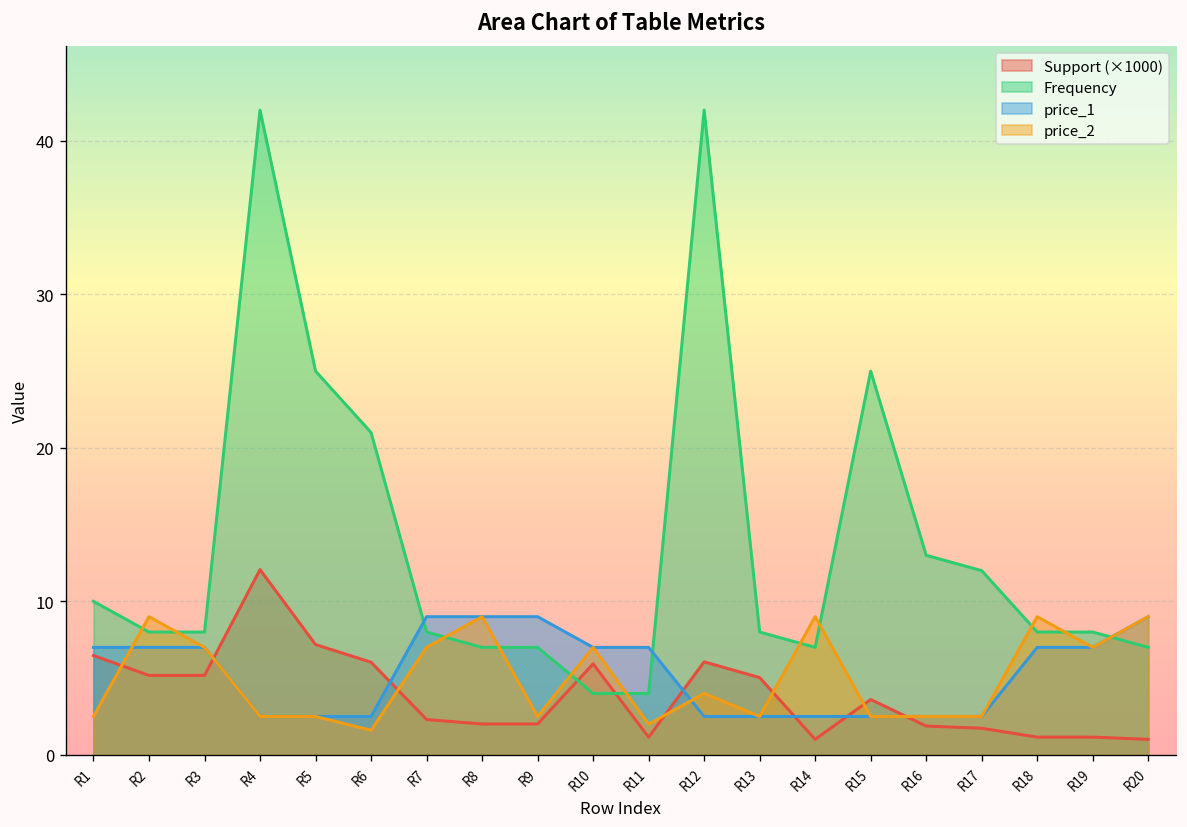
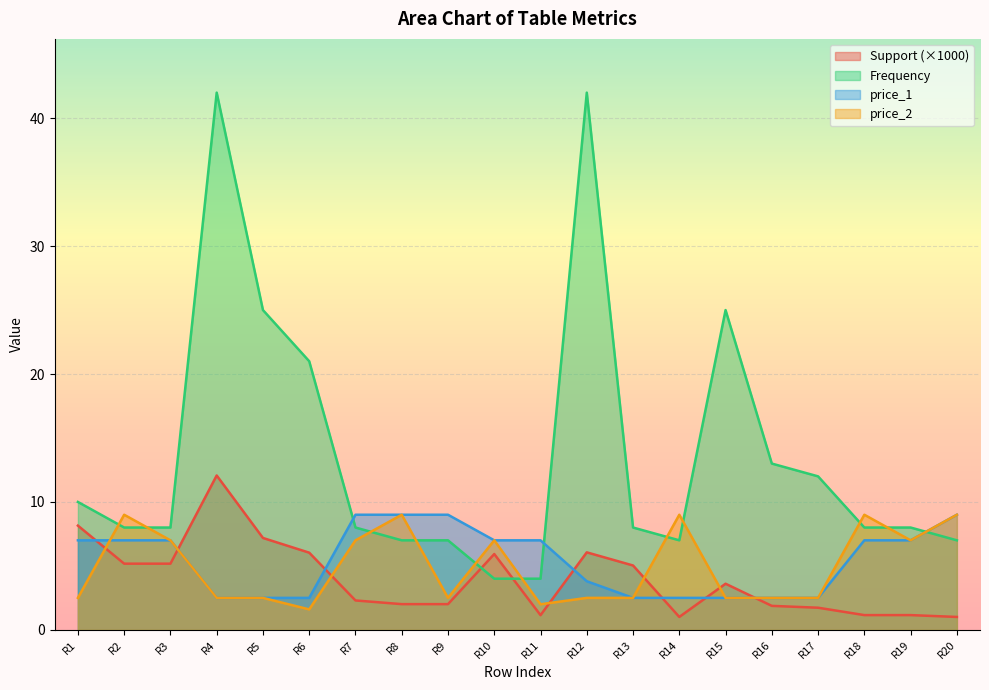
Support (×1000), R1: 6.5 -> 8.1
price_1, R12: 2.5 -> 3.8
price_2, R12: 4.0 -> 2.5
